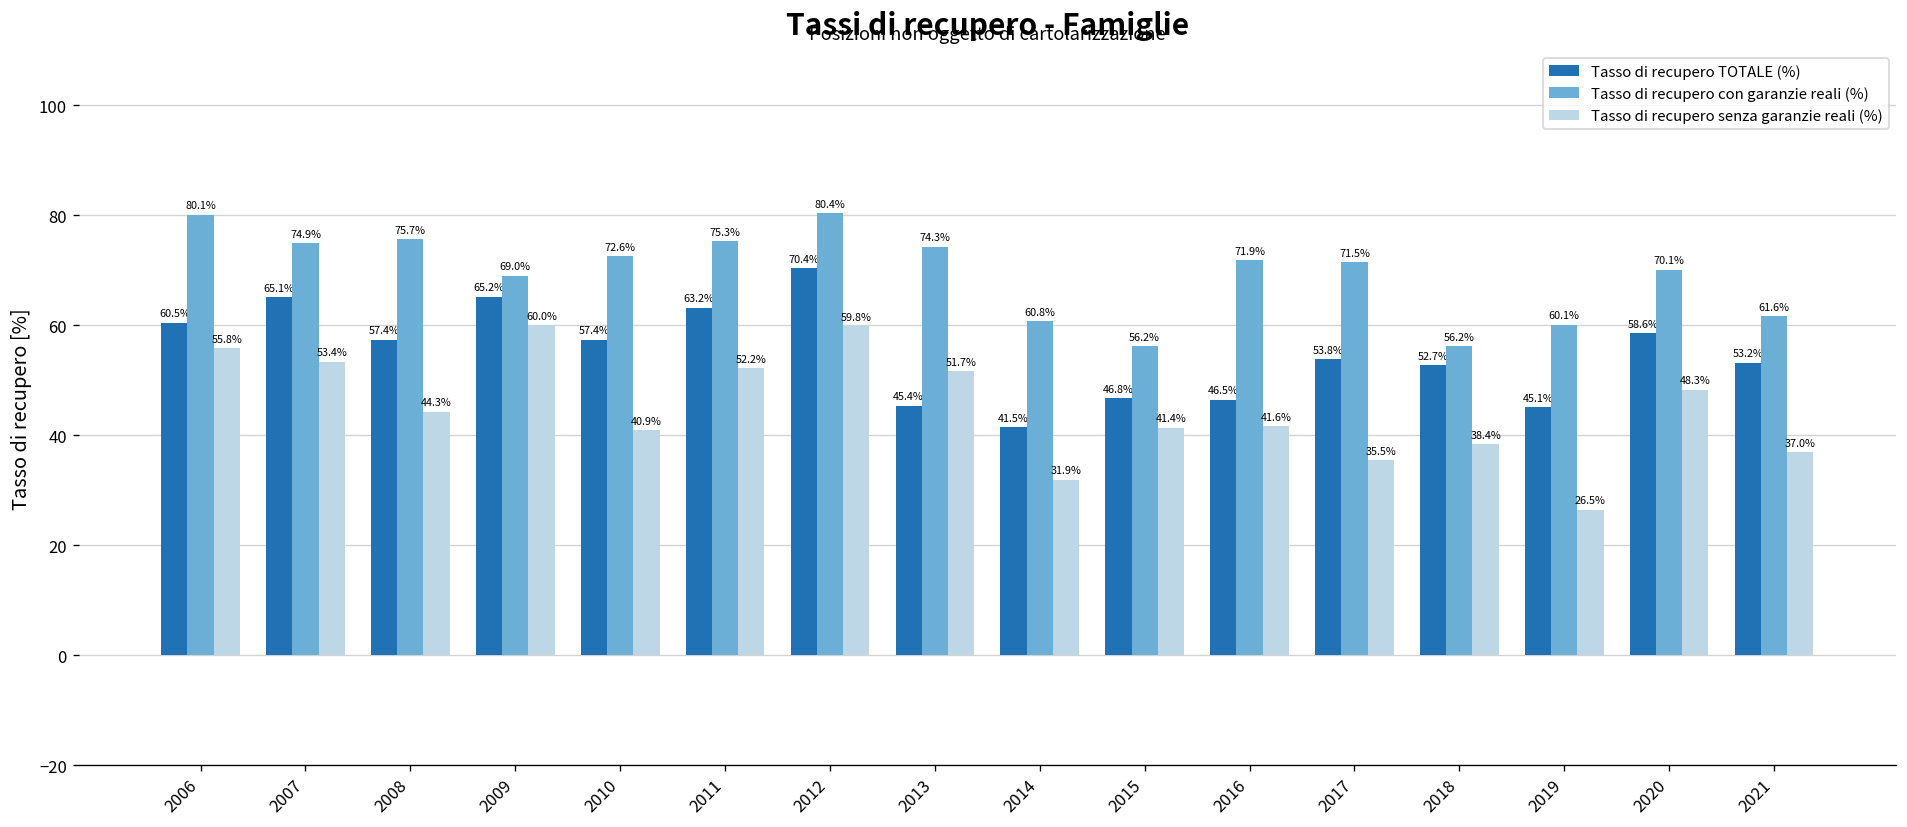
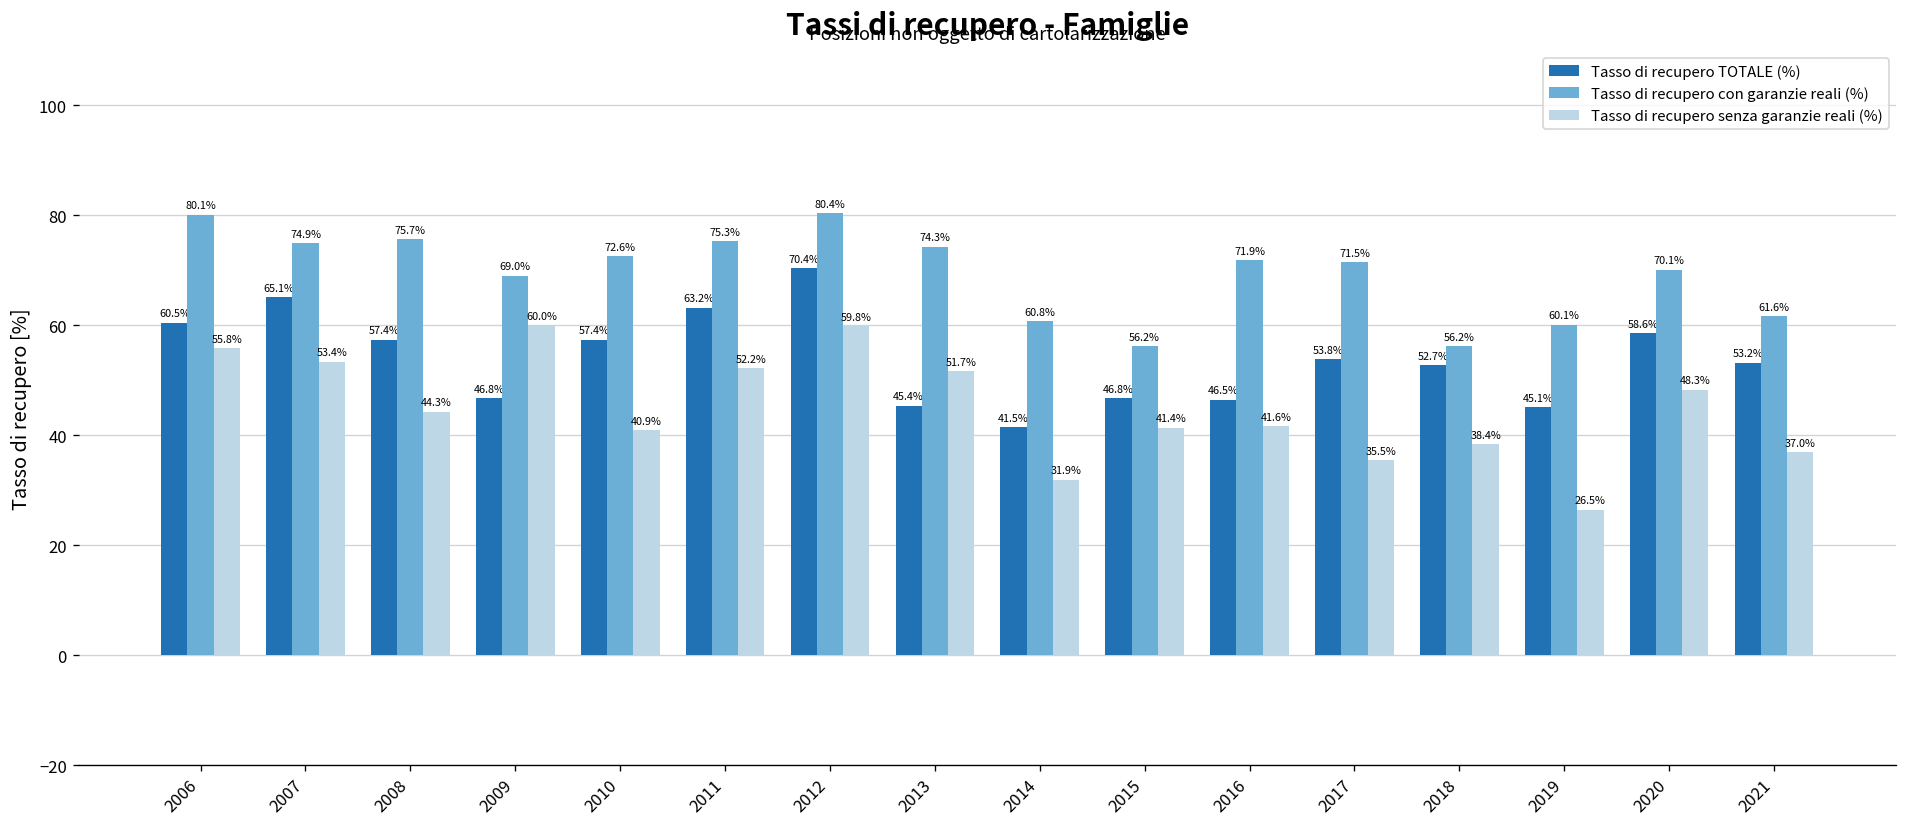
Tasso di recupero TOTALE (%), 2009: 65.2% -> 46.8%
